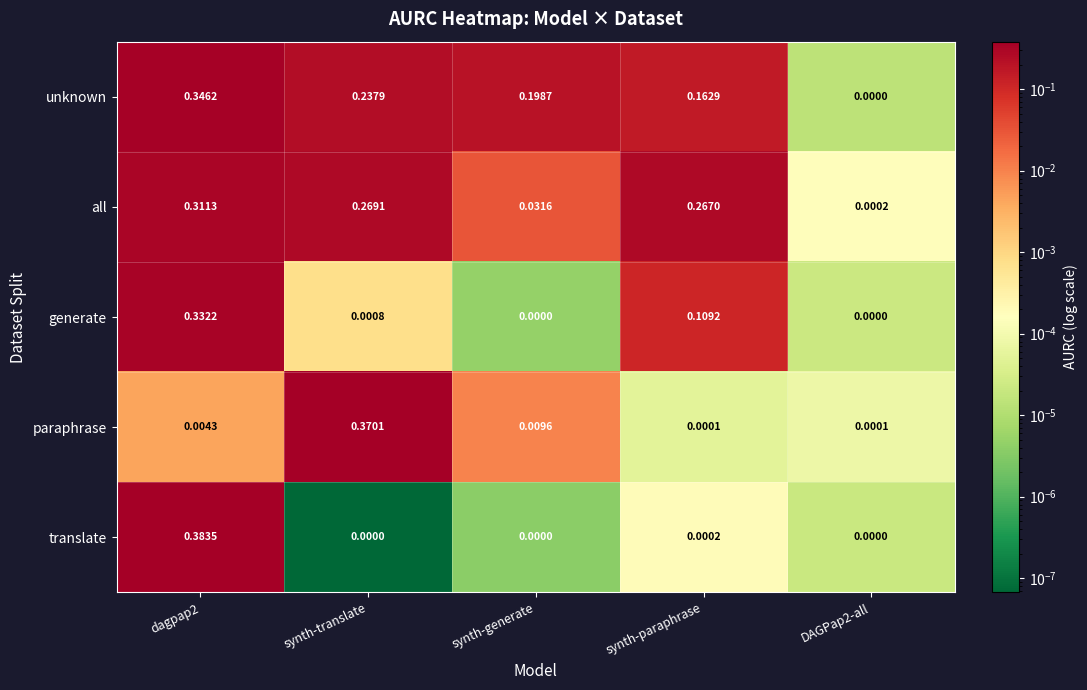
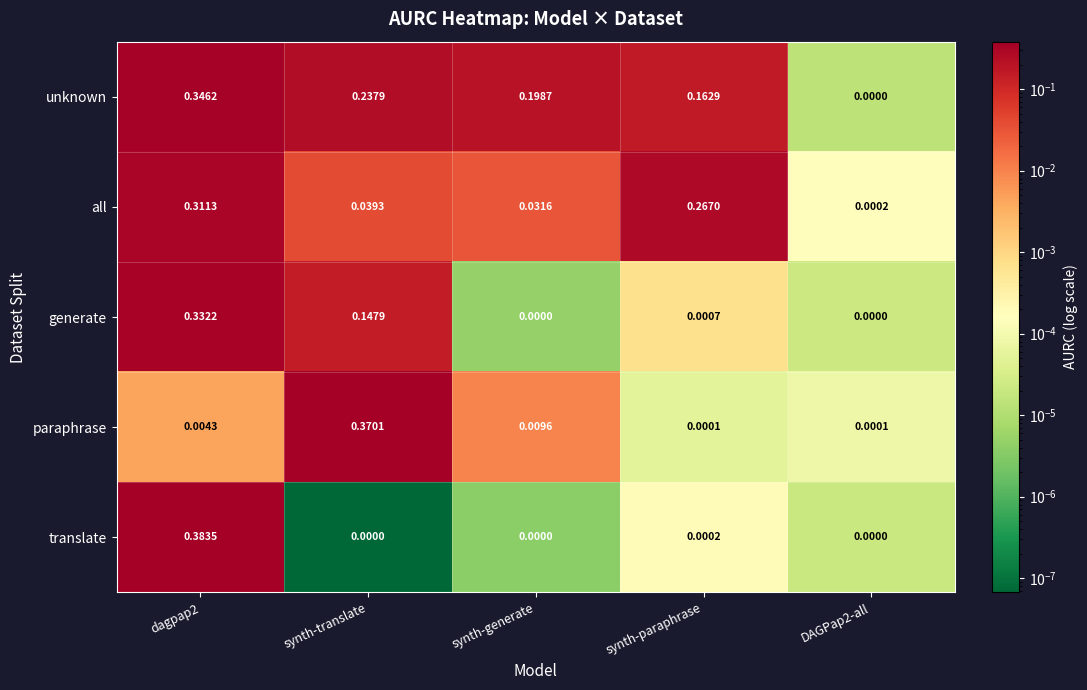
all, synth-translate: 0.2691 -> 0.0393
generate, synth-translate: 0.0008 -> 0.1479
generate, synth-paraphrase: 0.1092 -> 0.0007
